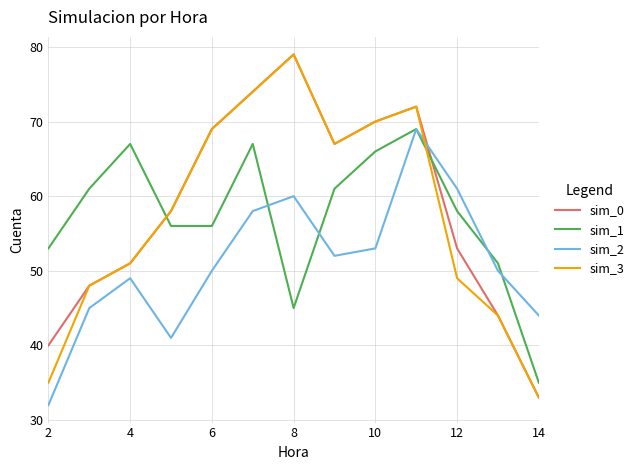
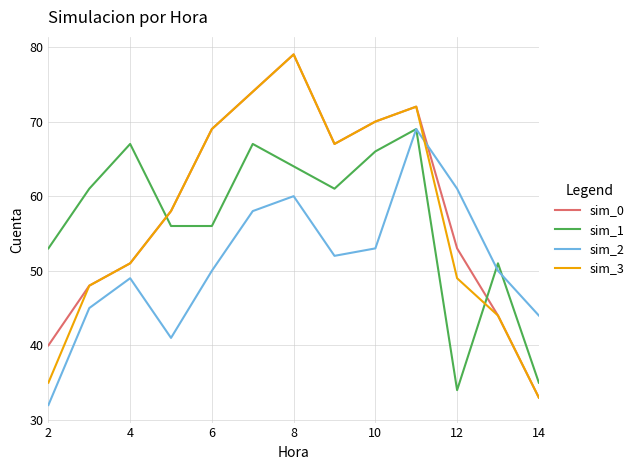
sim_1, 8: 45 -> 64
sim_1, 12: 58 -> 34
